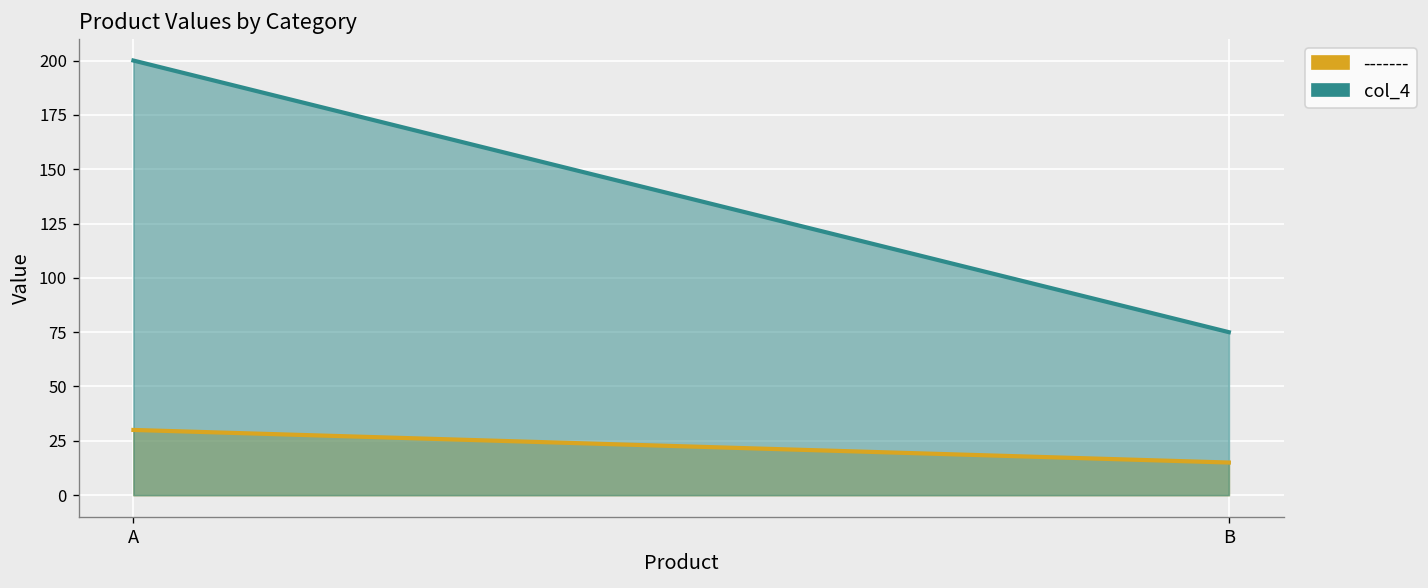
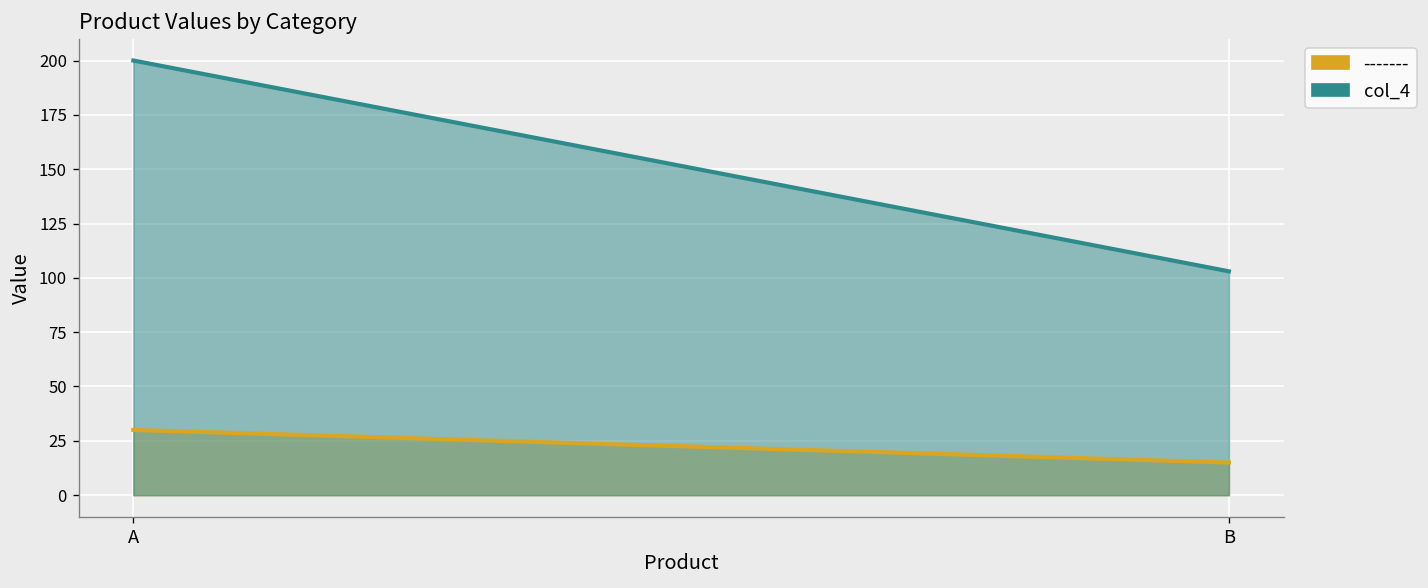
col_4, B: 75 -> 103
